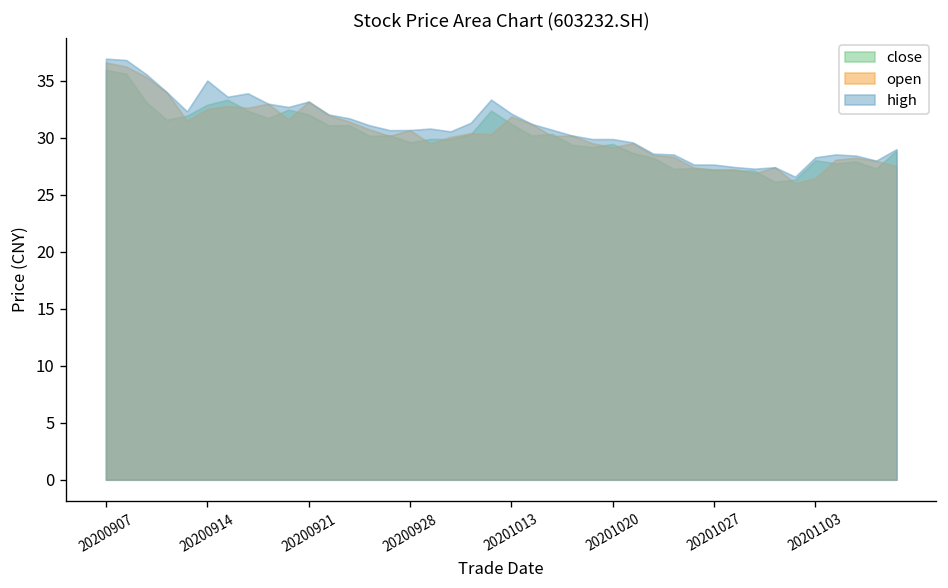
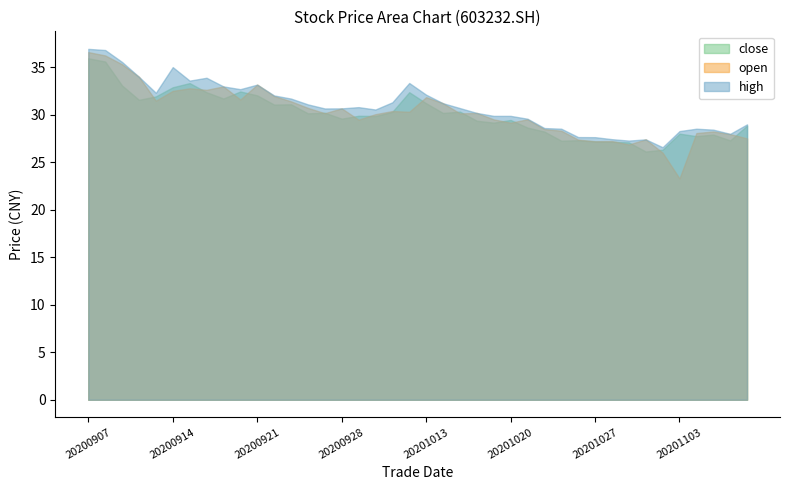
open, 20201103: 26 -> 23
